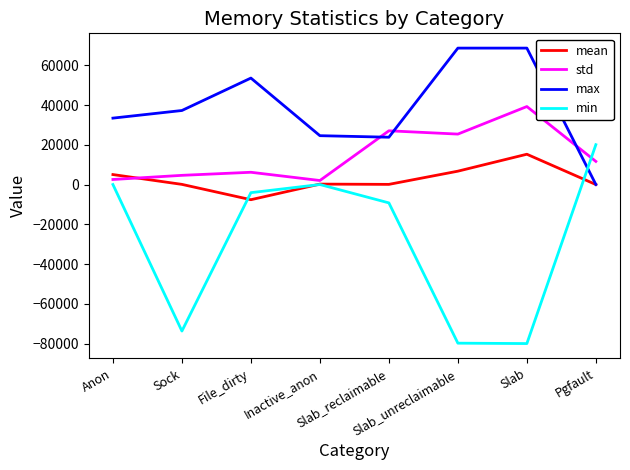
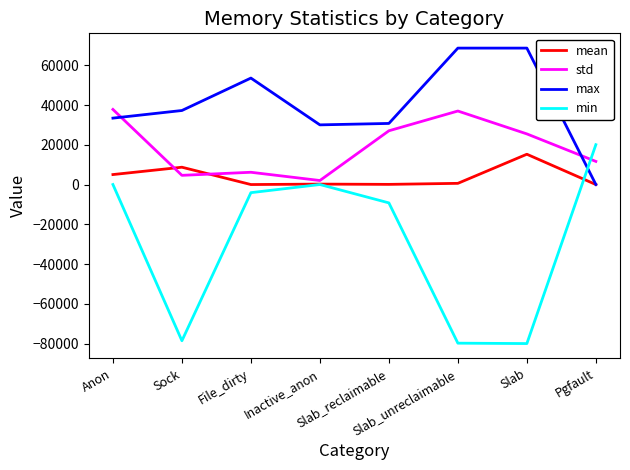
std, Anon: 3000 -> 38000
mean, Sock: 0 -> 9000
min, Sock: -74000 -> -79000
mean, File_dirty: -8000 -> 0
max, Inactive_anon: 25000 -> 30000
max, Slab_reclaimable: 24000 -> 31000
mean, Slab_unreclaimable: 7000 -> 1000
std, Slab_unreclaimable: 25000 -> 37000
std, Slab: 39000 -> 25000
